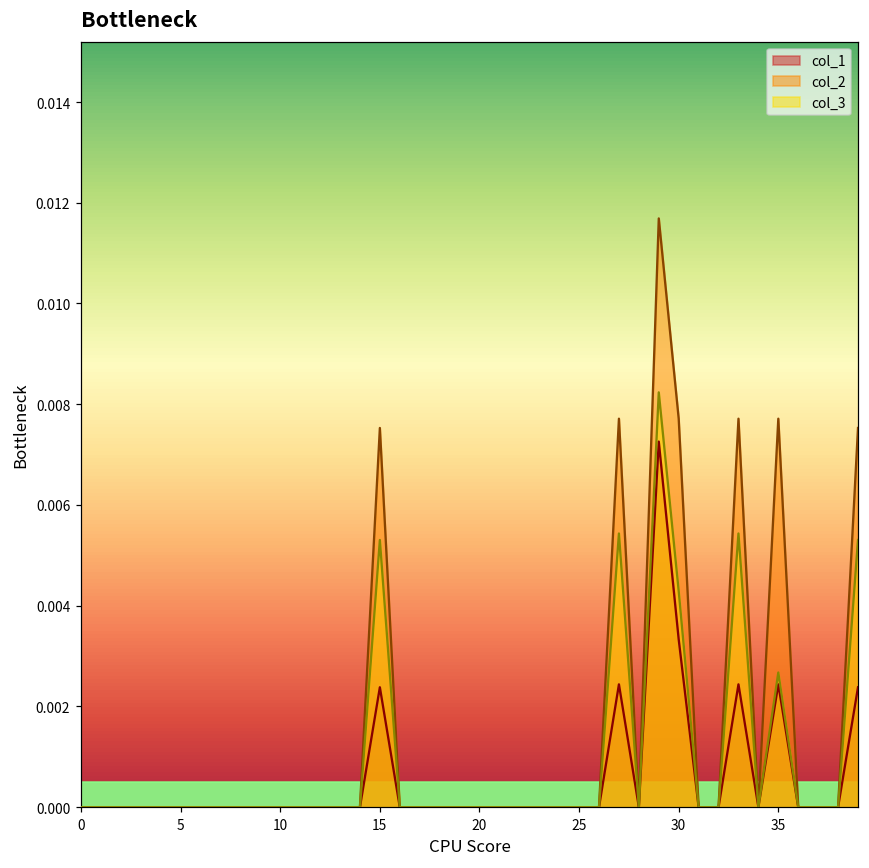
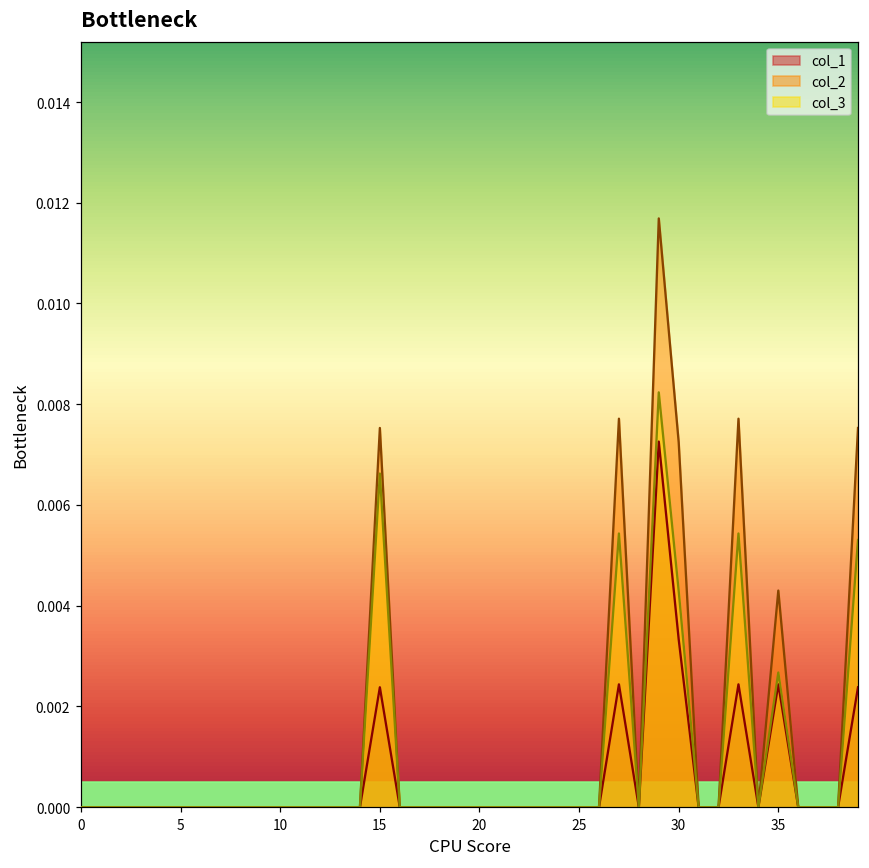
col_3, 15: 0.0053 -> 0.0066
col_2, 30: 0.0077 -> 0.0072
col_2, 35: 0.0077 -> 0.0043
